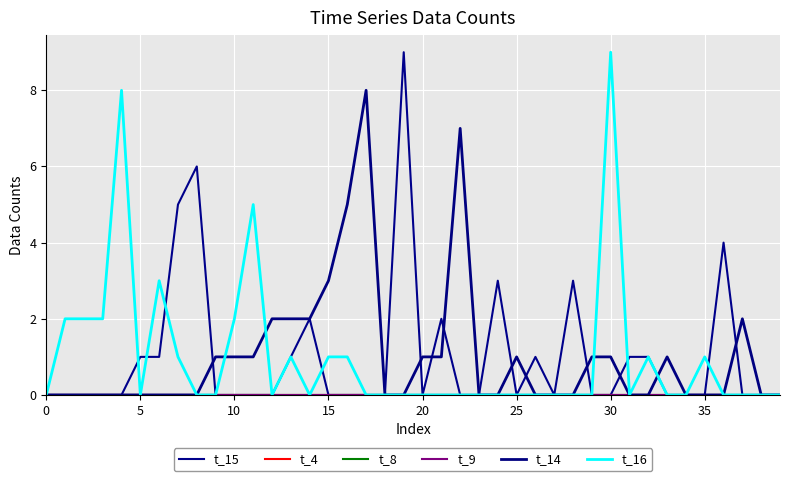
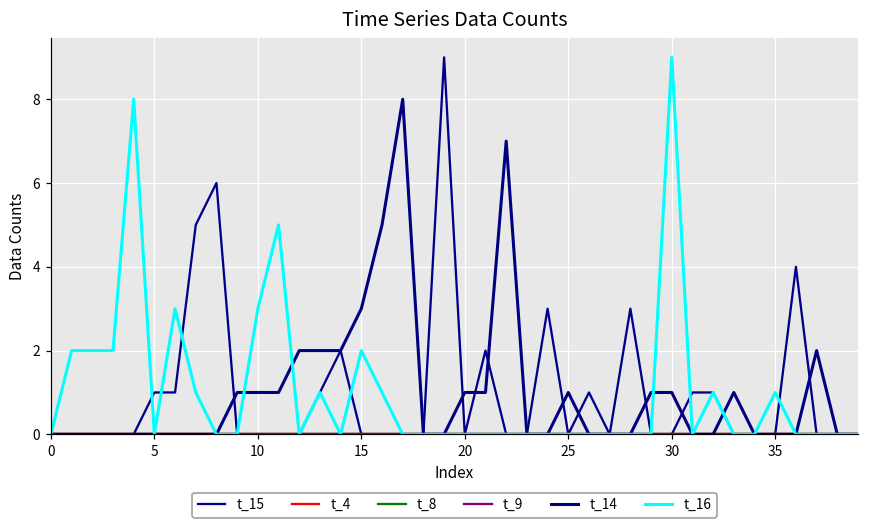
t_16, 10: 2 -> 3
t_16, 15: 1 -> 2
